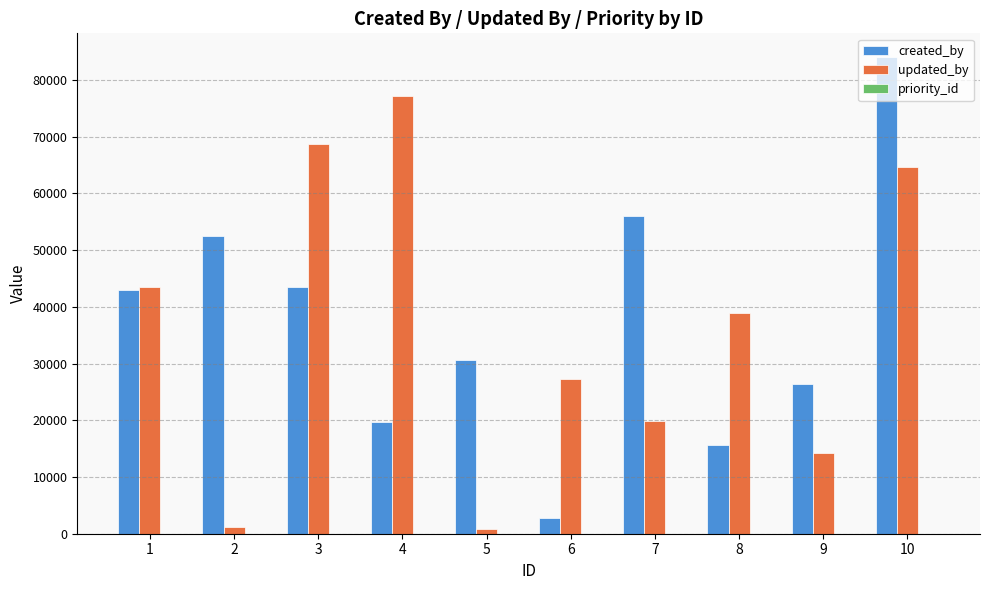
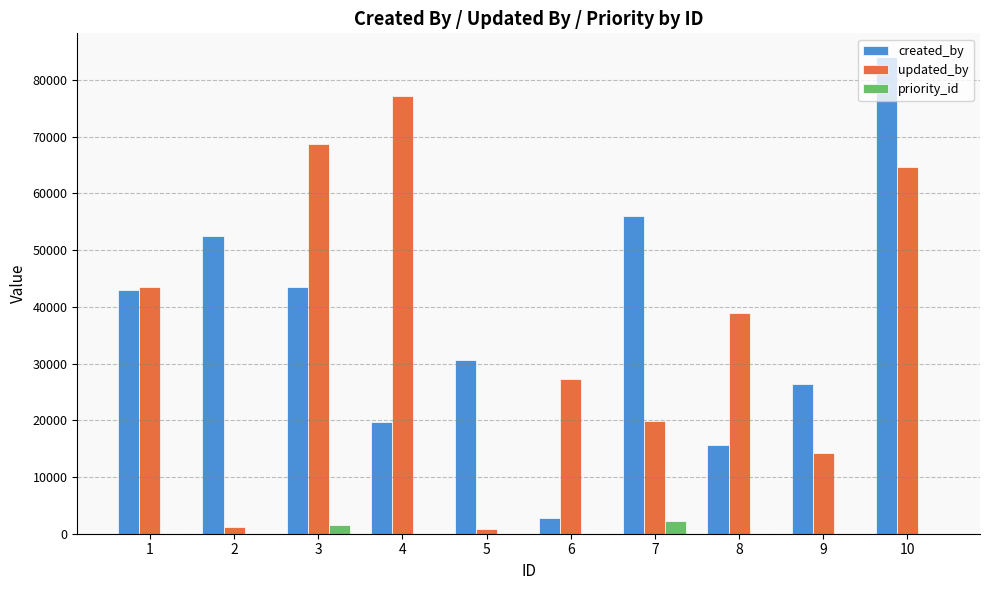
priority_id, 3: 0 -> 2000
priority_id, 7: 0 -> 2000
